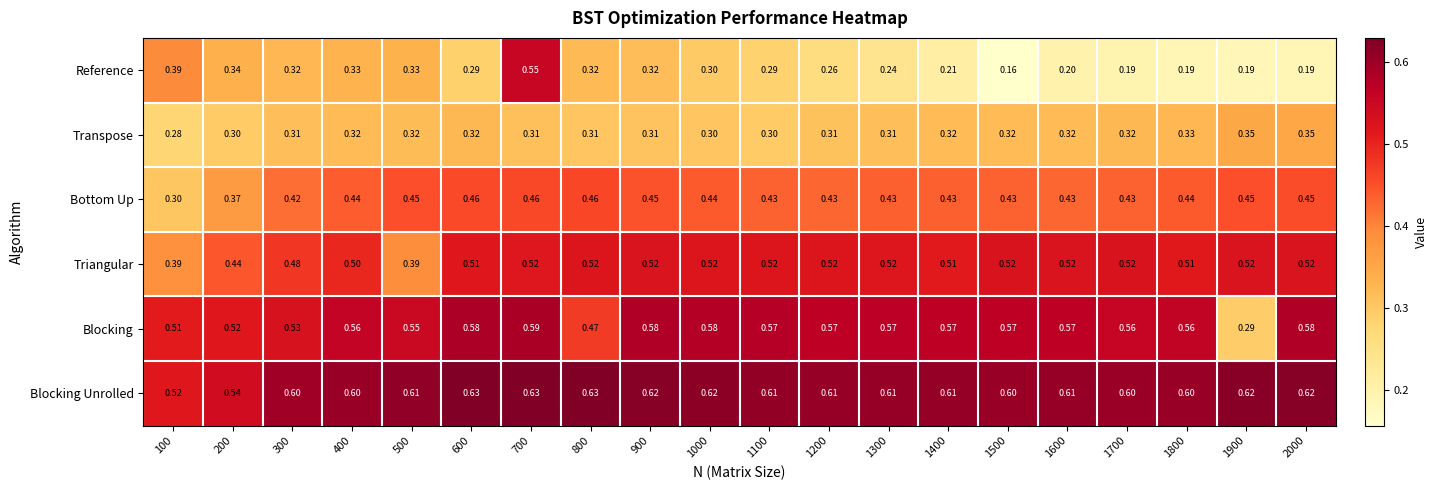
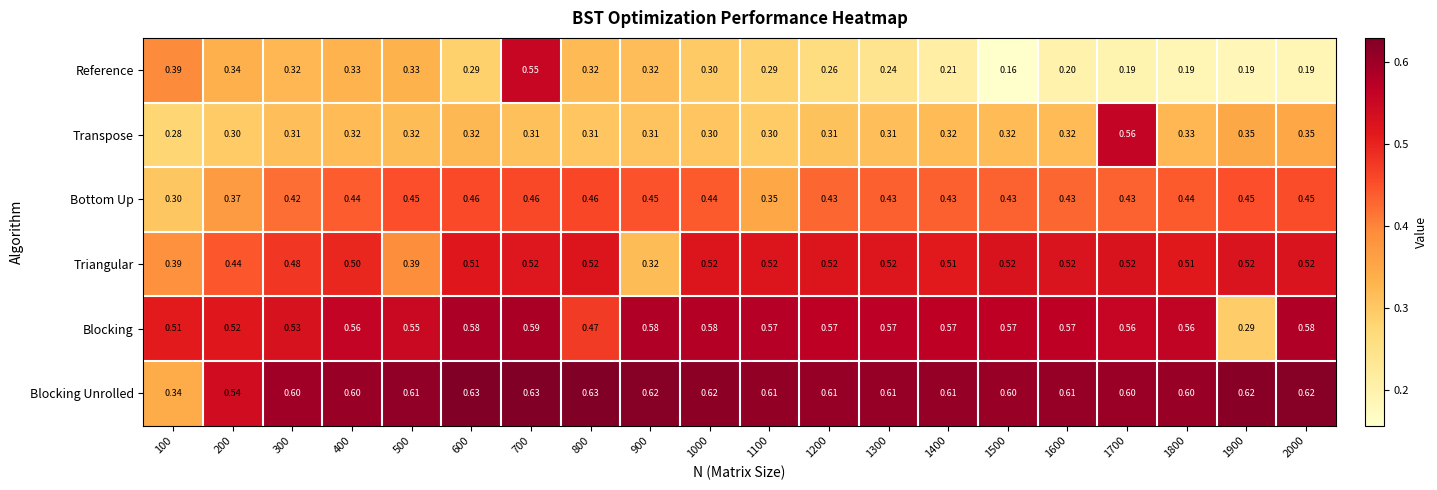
Transpose, 1700: 0.32 -> 0.56
Bottom Up, 1100: 0.43 -> 0.35
Triangular, 900: 0.52 -> 0.32
Blocking Unrolled, 100: 0.52 -> 0.34
